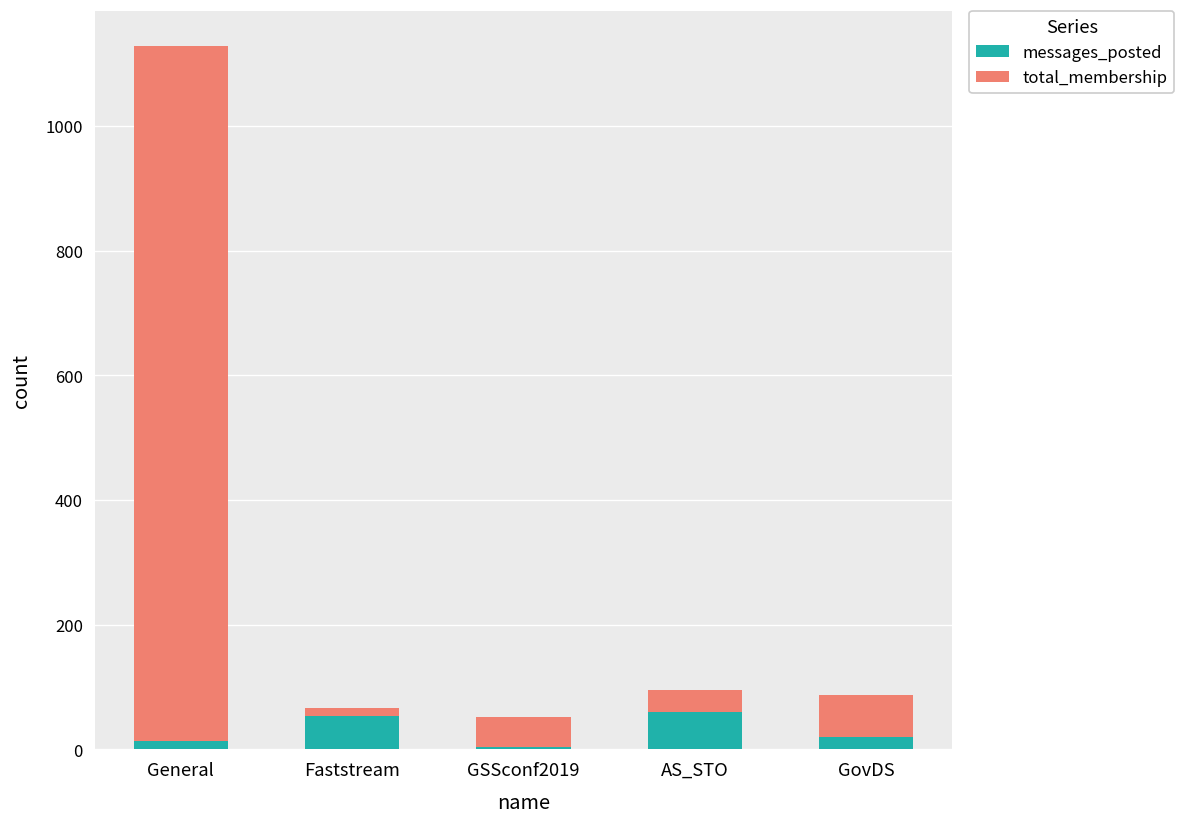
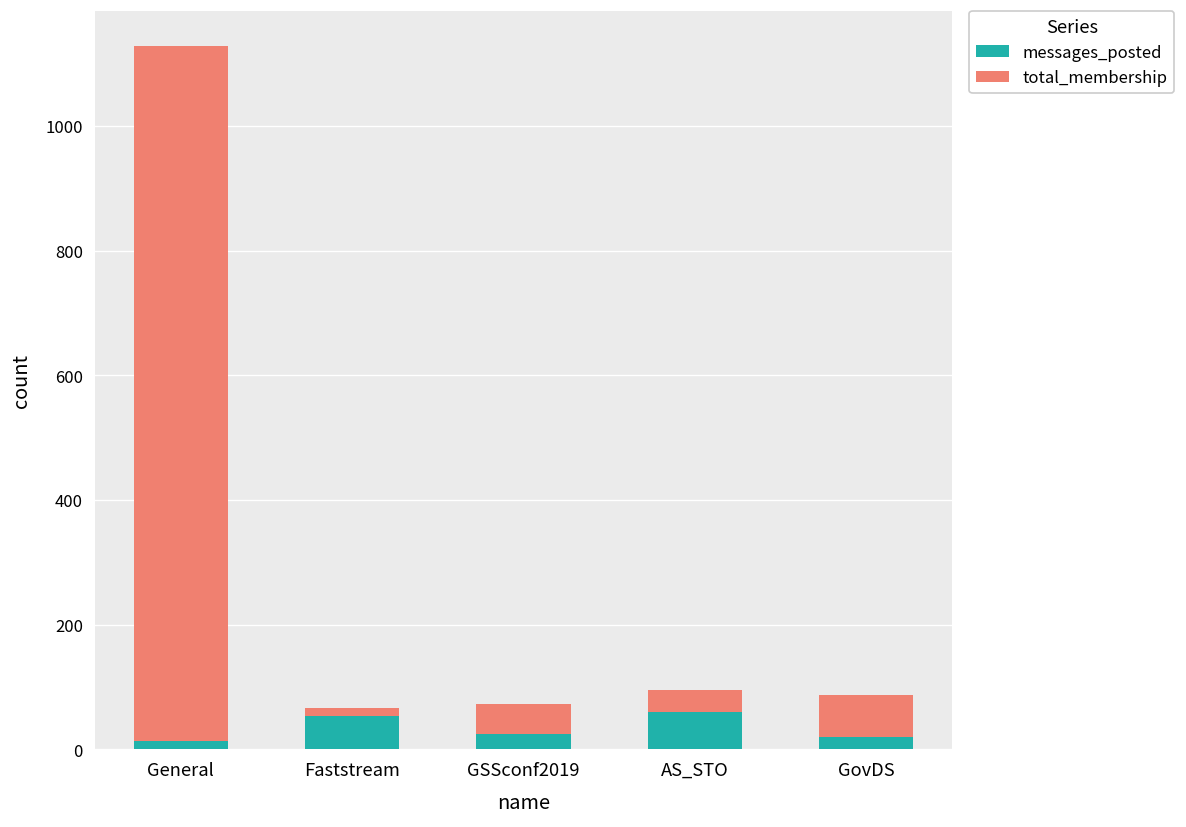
messages_posted, GSSconf2019: 0 -> 30
